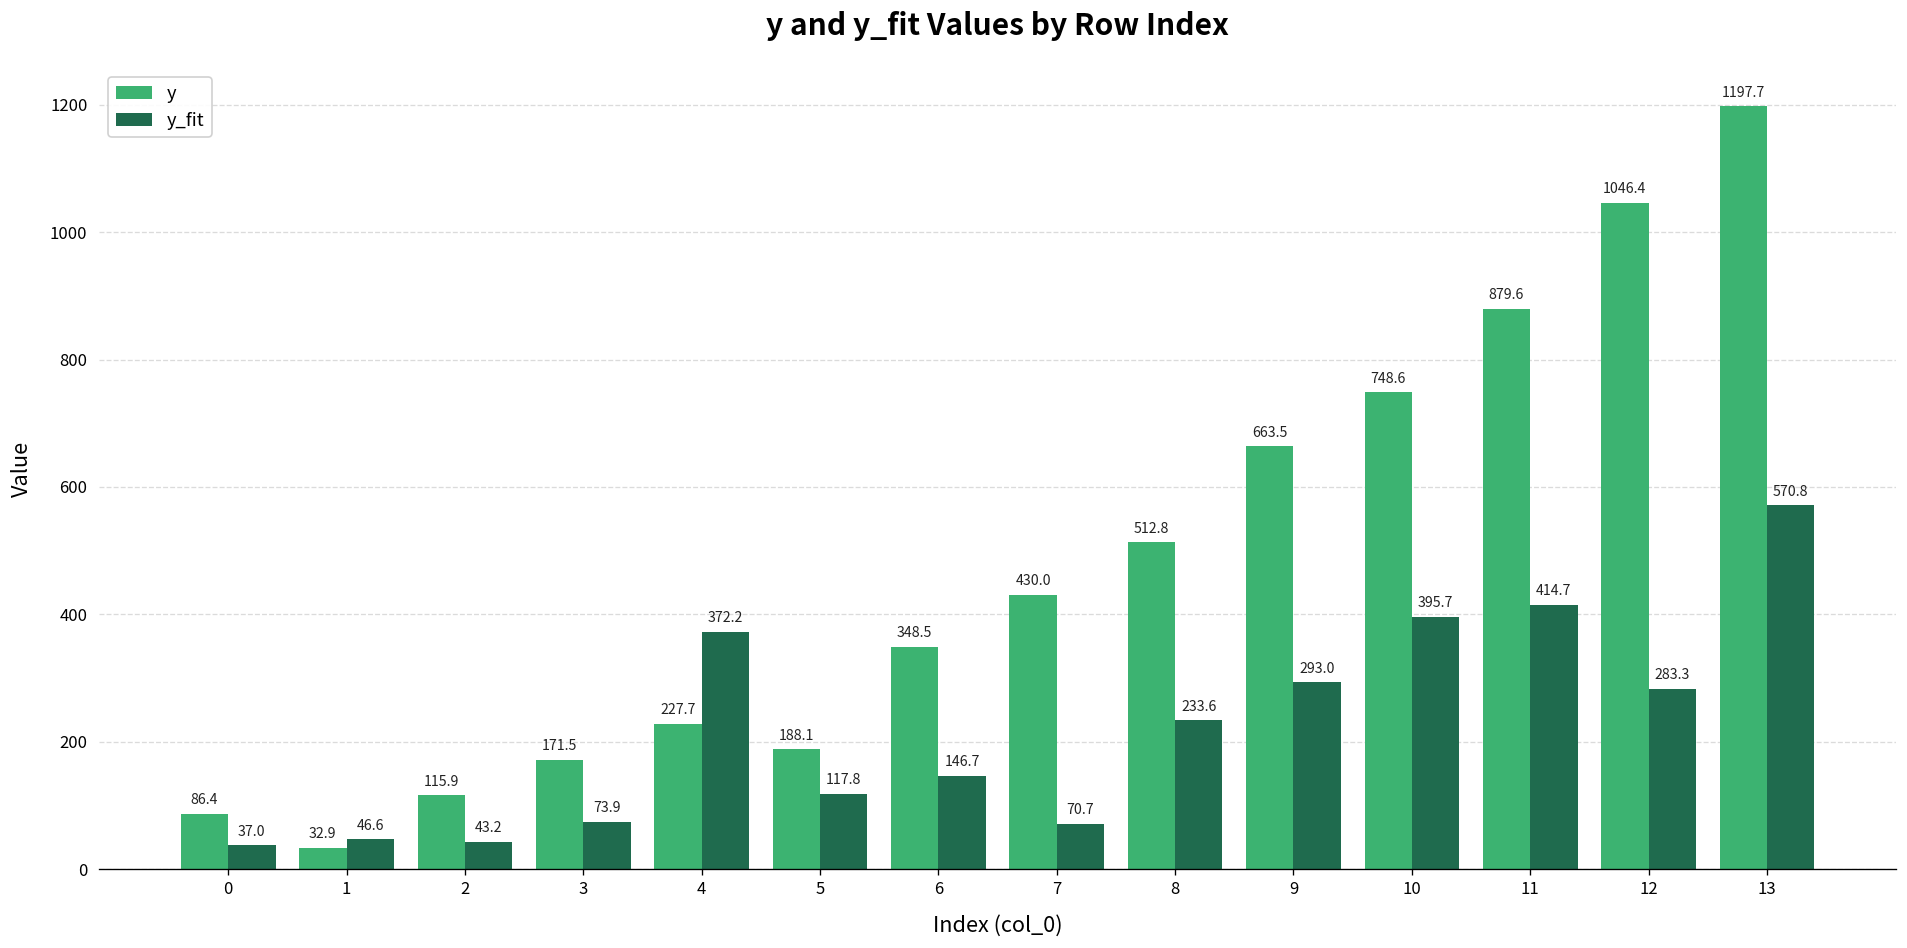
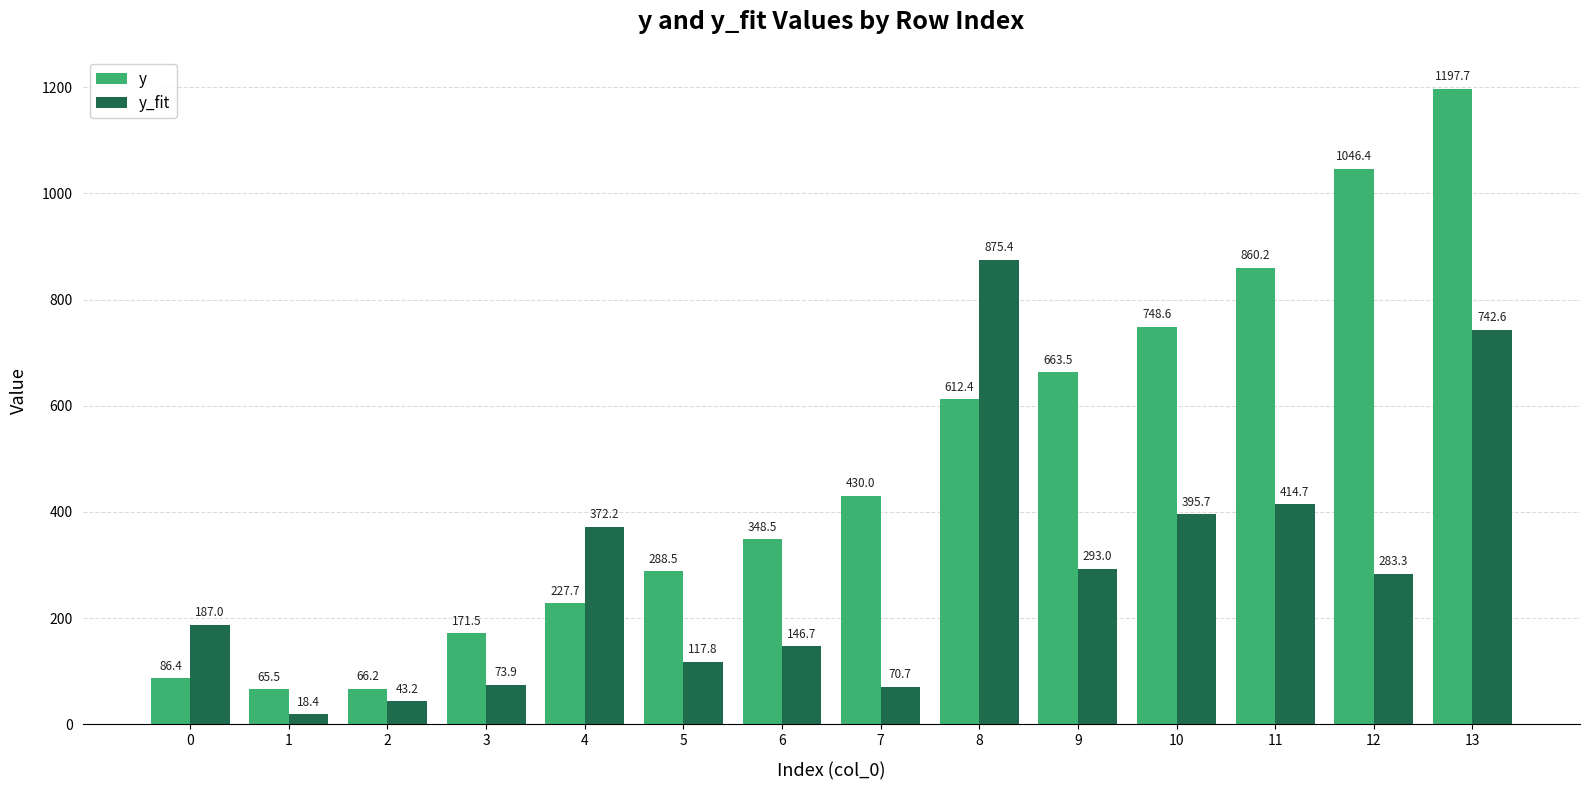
y_fit, 0: 37.0 -> 187.0
y, 1: 32.9 -> 65.5
y_fit, 1: 46.6 -> 18.4
y, 2: 115.9 -> 66.2
y, 5: 188.1 -> 288.5
y, 8: 512.8 -> 612.4
y_fit, 8: 233.6 -> 875.4
y, 11: 879.6 -> 860.2
y_fit, 13: 570.8 -> 742.6
